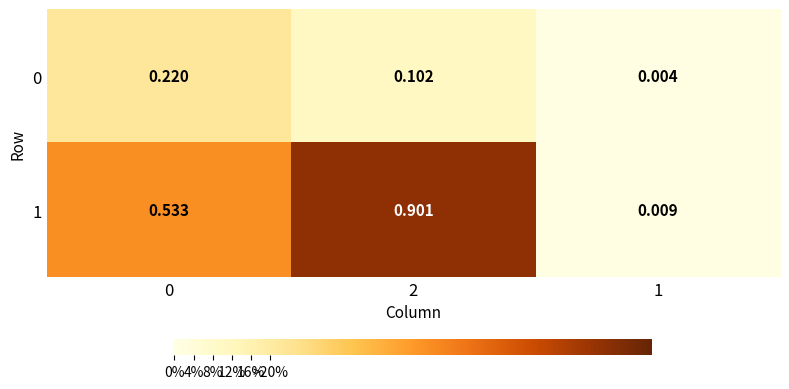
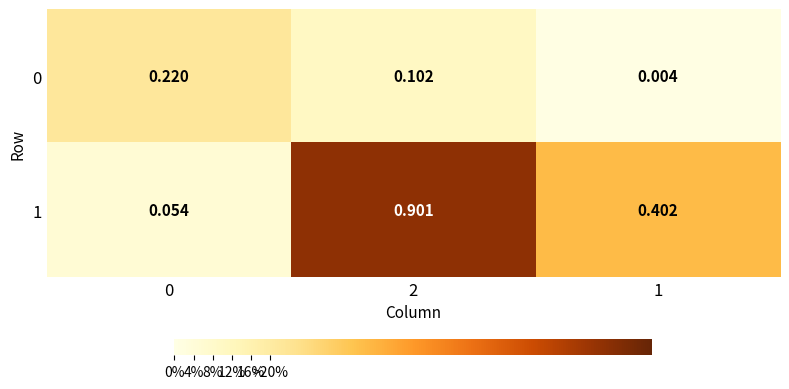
1, 0: 0.533 -> 0.054
1, 1: 0.009 -> 0.402
